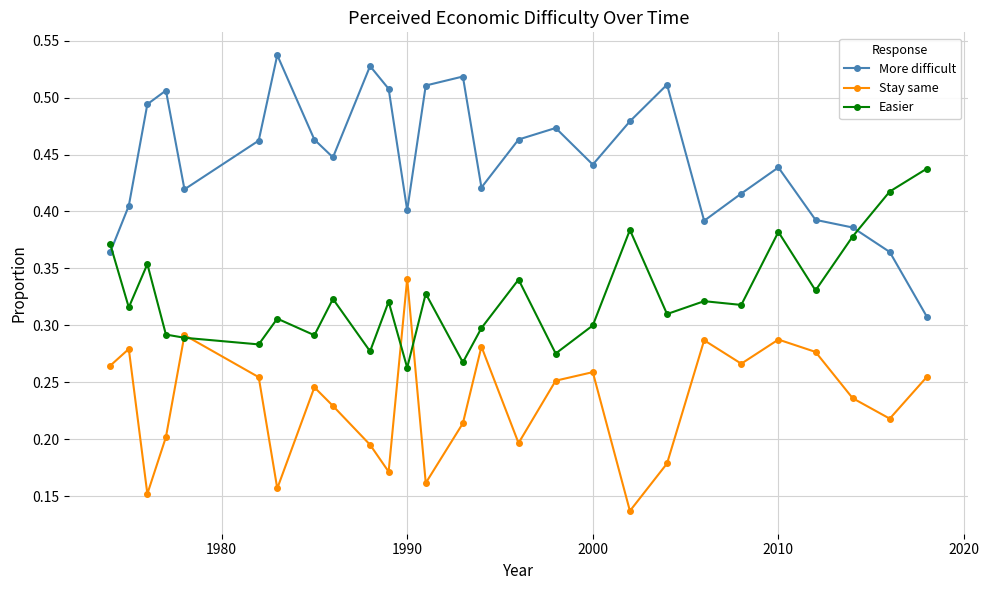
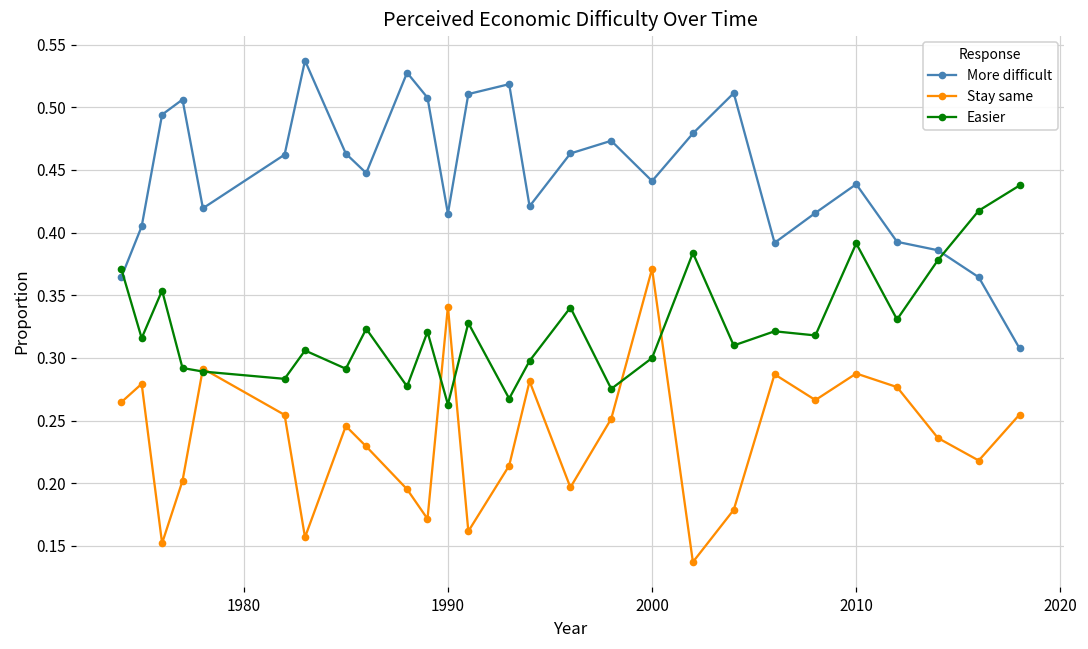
More difficult, 1990: 0.401 -> 0.415
Stay same, 2000: 0.259 -> 0.371
Easier, 2010: 0.382 -> 0.391
